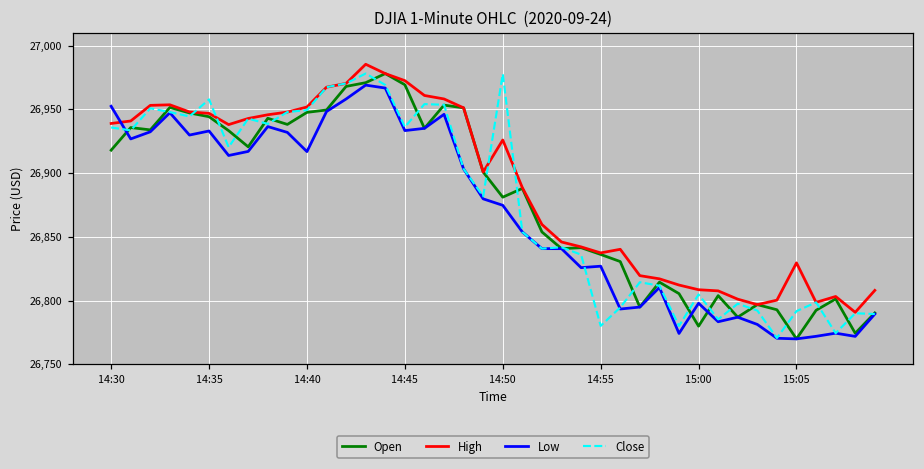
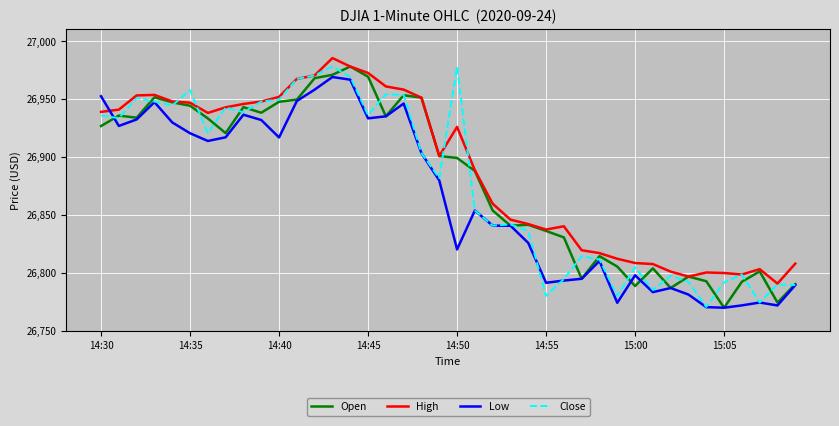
Open, 14:30: 26,918 -> 26,927
Low, 14:35: 26,933 -> 26,920
Open, 14:50: 26,881 -> 26,899
Low, 14:50: 26,875 -> 26,820
Low, 14:55: 26,827 -> 26,791
Open, 15:00: 26,780 -> 26,789
High, 15:05: 26,830 -> 26,800
